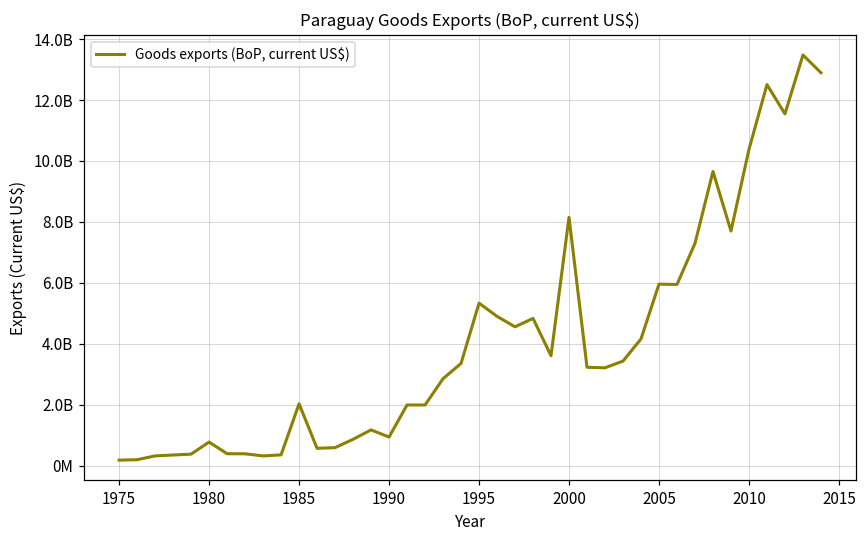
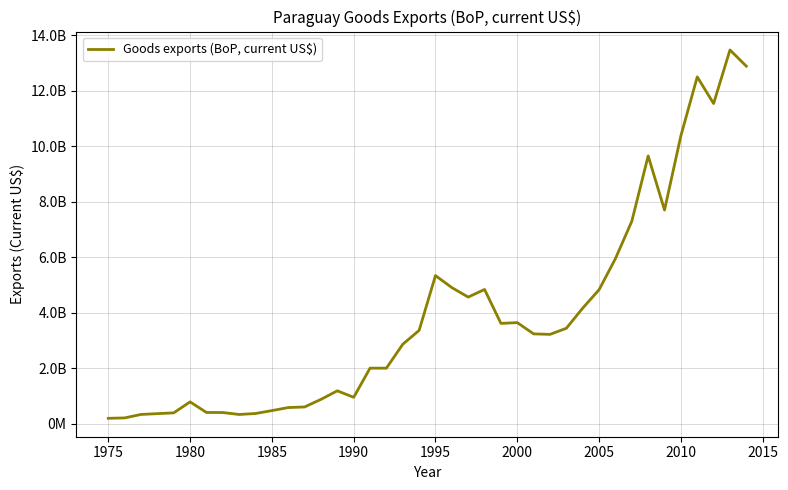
1985: 2000000000 -> 500000000
2000: 8200000000 -> 3600000000
2005: 6000000000 -> 4800000000
